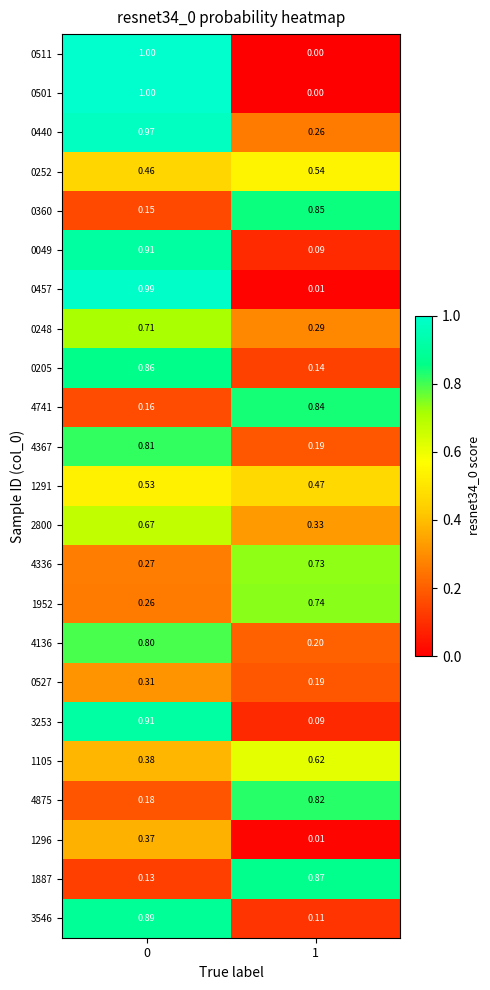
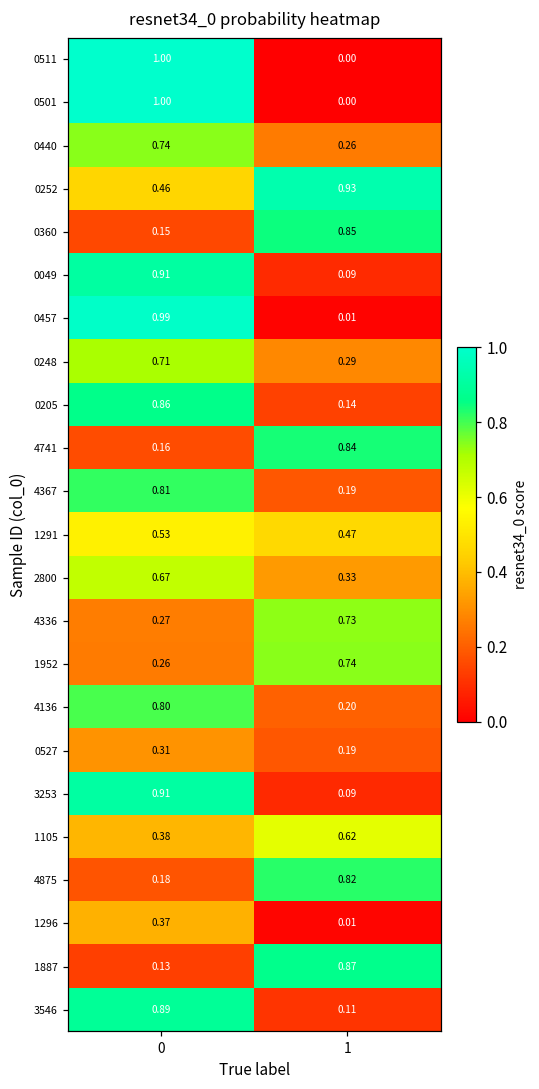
0440, 0: 0.97 -> 0.74
0252, 1: 0.54 -> 0.93
